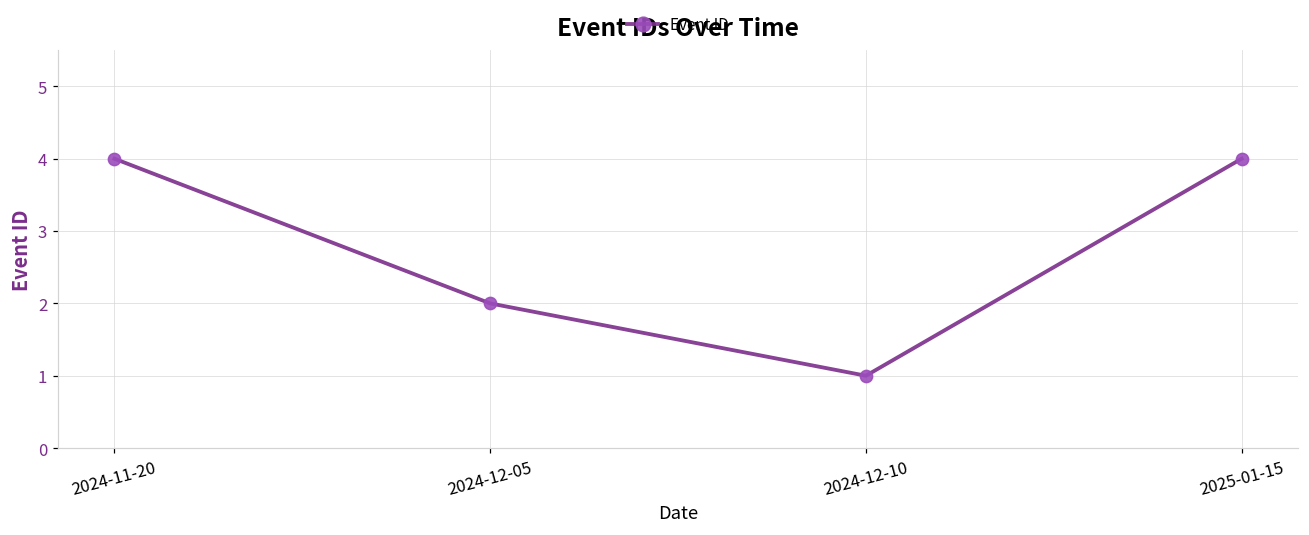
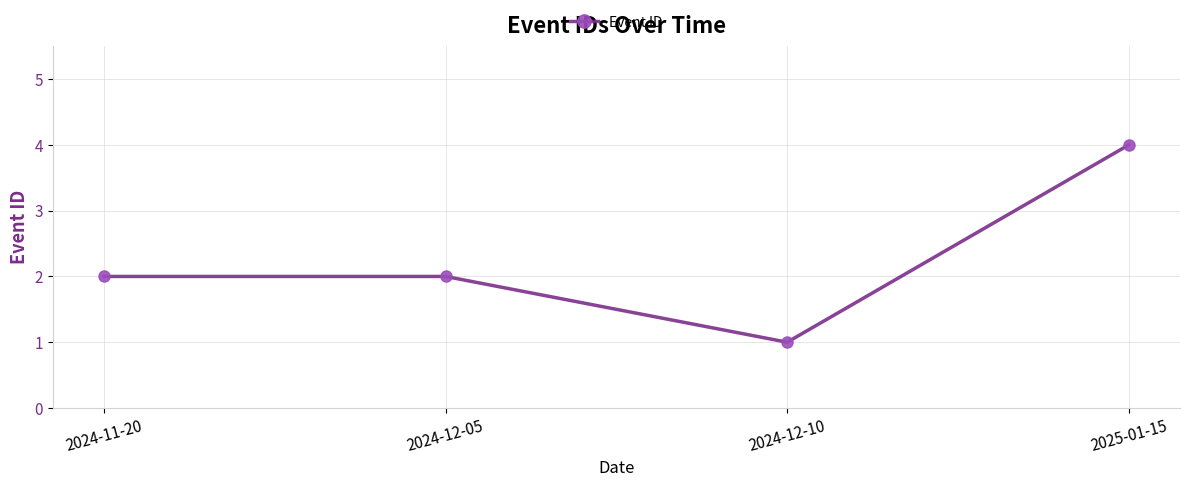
2024-11-20: 4 -> 2
